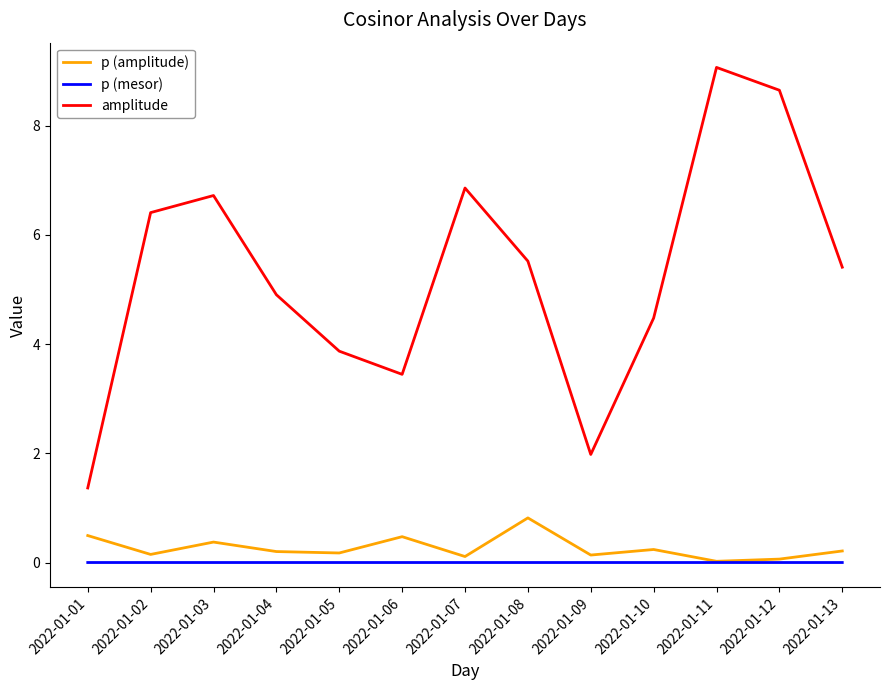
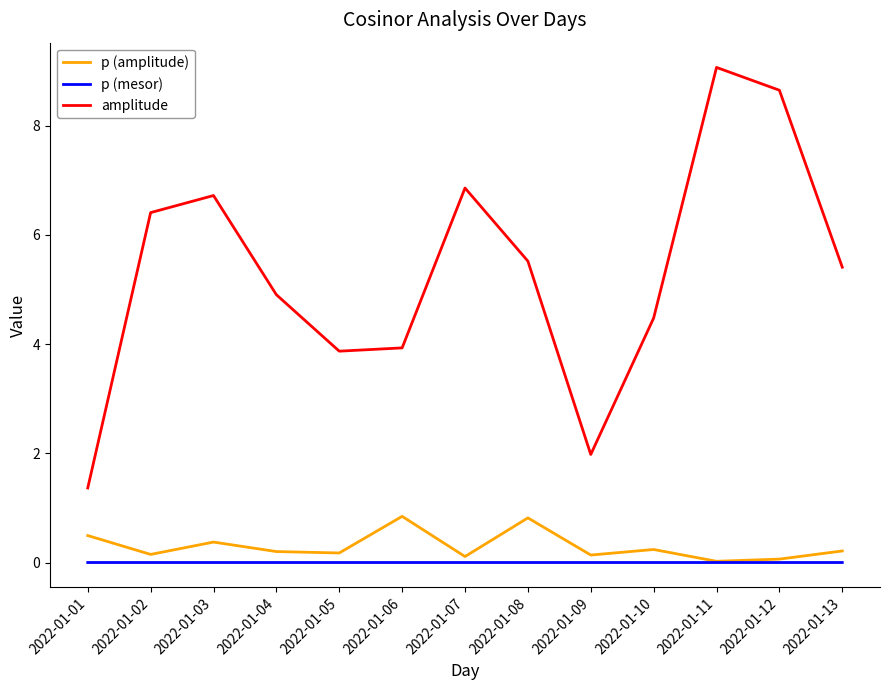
p (amplitude), 2022-01-06: 0.5 -> 0.8
amplitude, 2022-01-06: 3.4 -> 3.9
